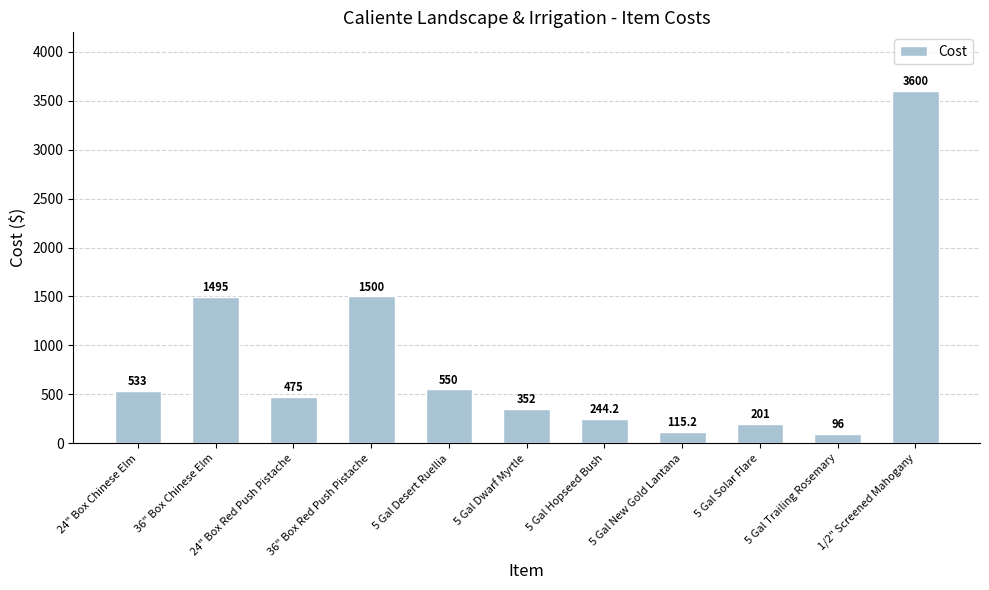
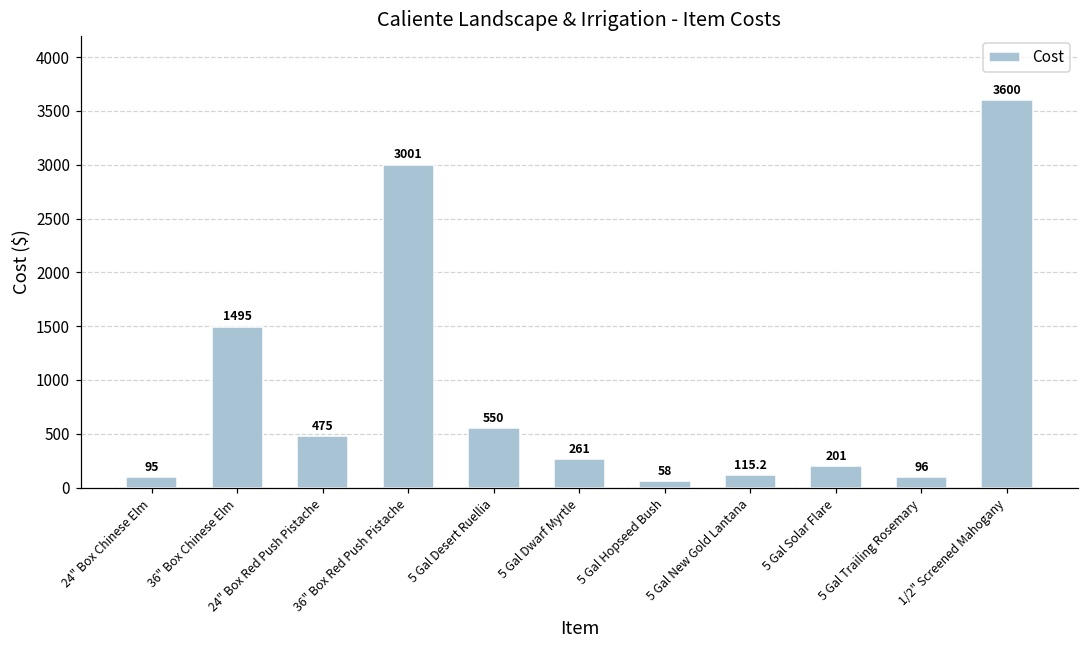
24" Box Chinese Elm: 533 -> 95
36" Box Red Push Pistache: 1500 -> 3001
5 Gal Dwarf Myrtle: 352 -> 261
5 Gal Hopseed Bush: 244.2 -> 58
